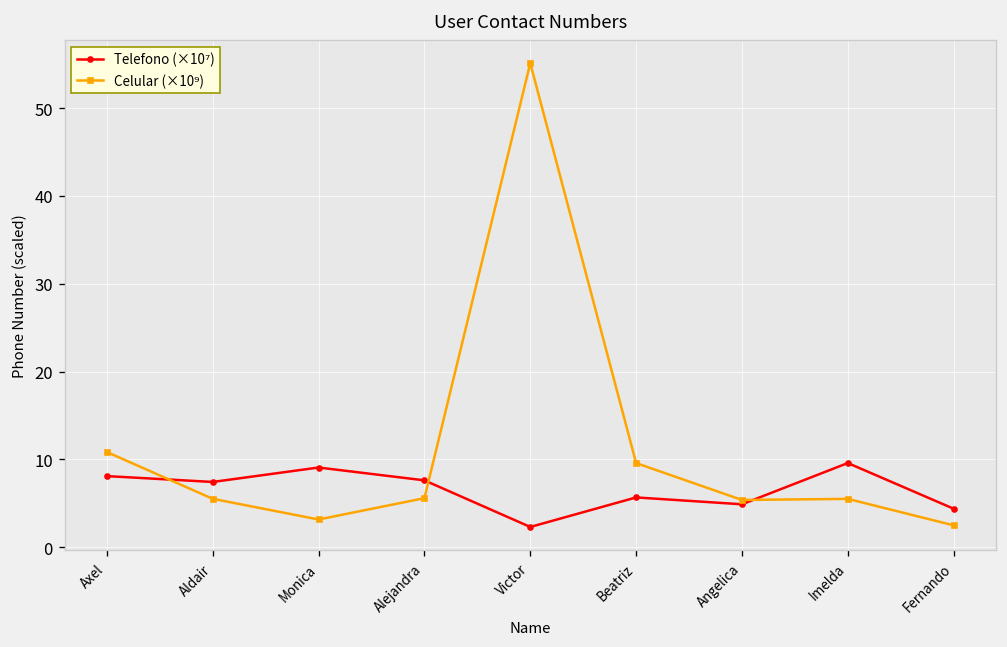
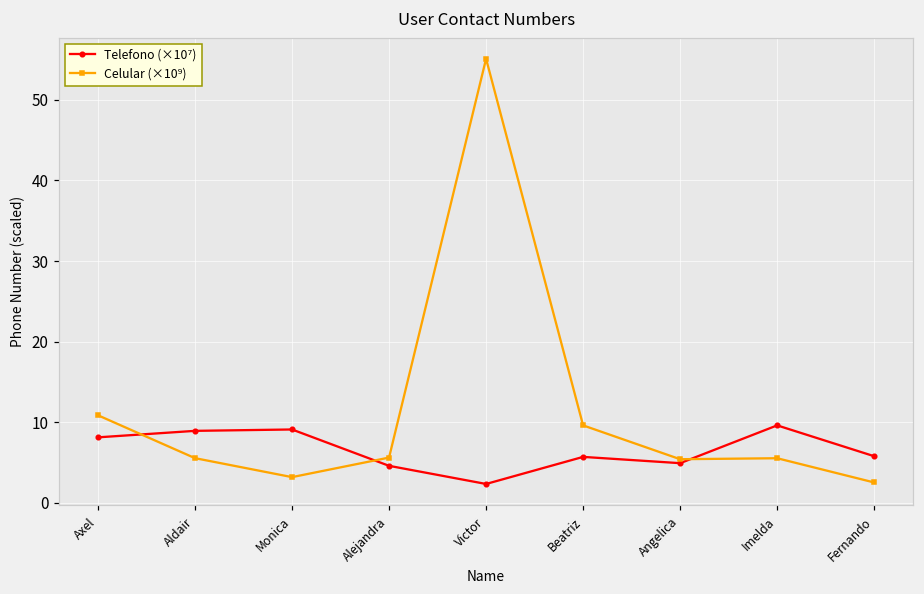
Telefono (×10⁷), Aldair: 7 -> 9
Telefono (×10⁷), Alejandra: 8 -> 5
Telefono (×10⁷), Fernando: 4 -> 6
